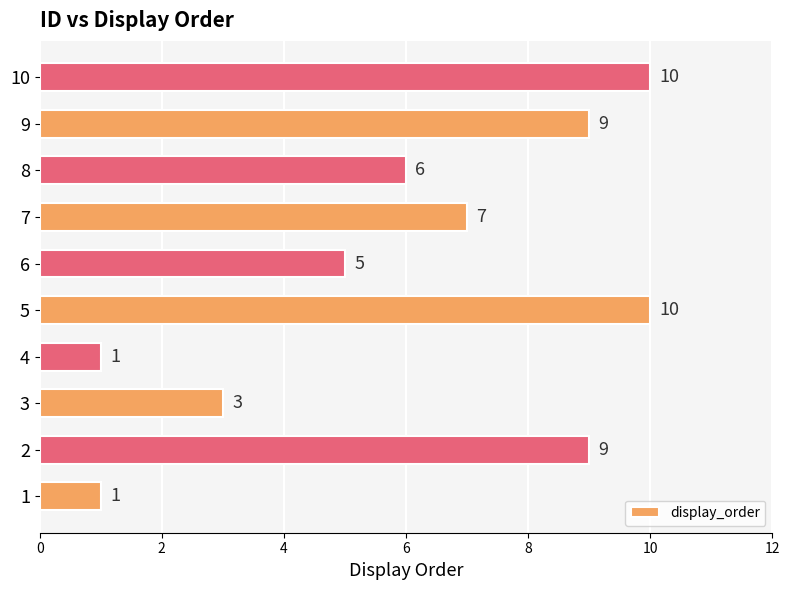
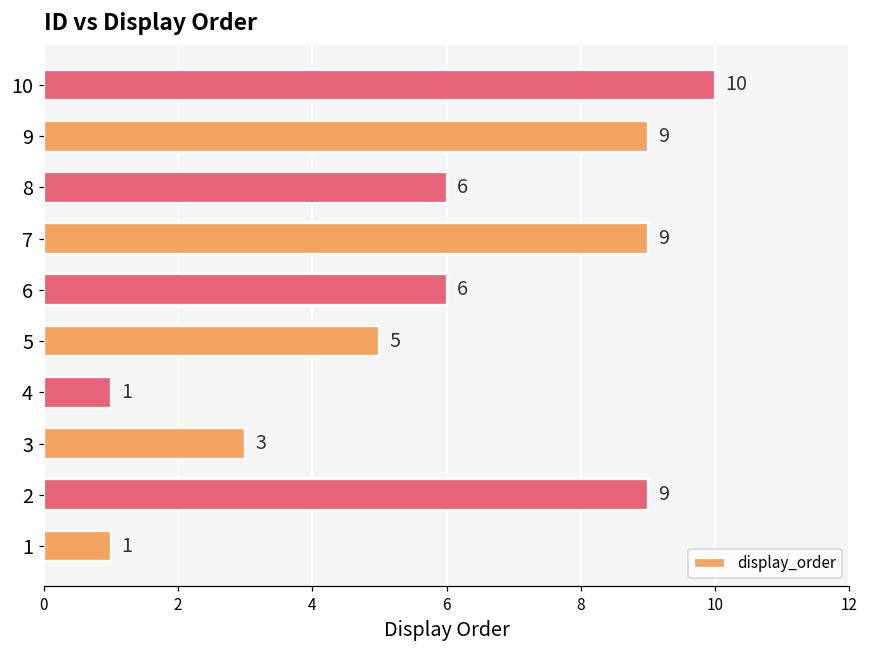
7: 7 -> 9
6: 5 -> 6
5: 10 -> 5
